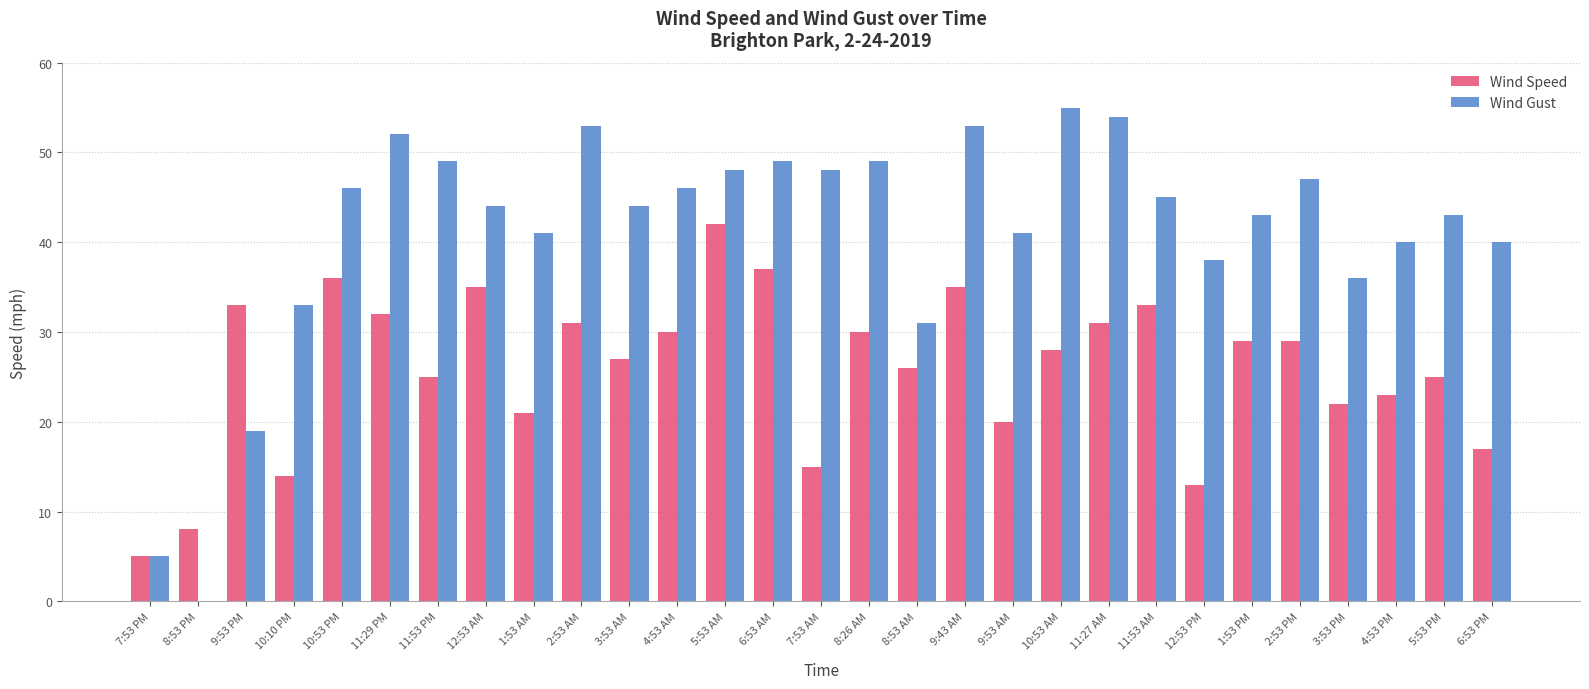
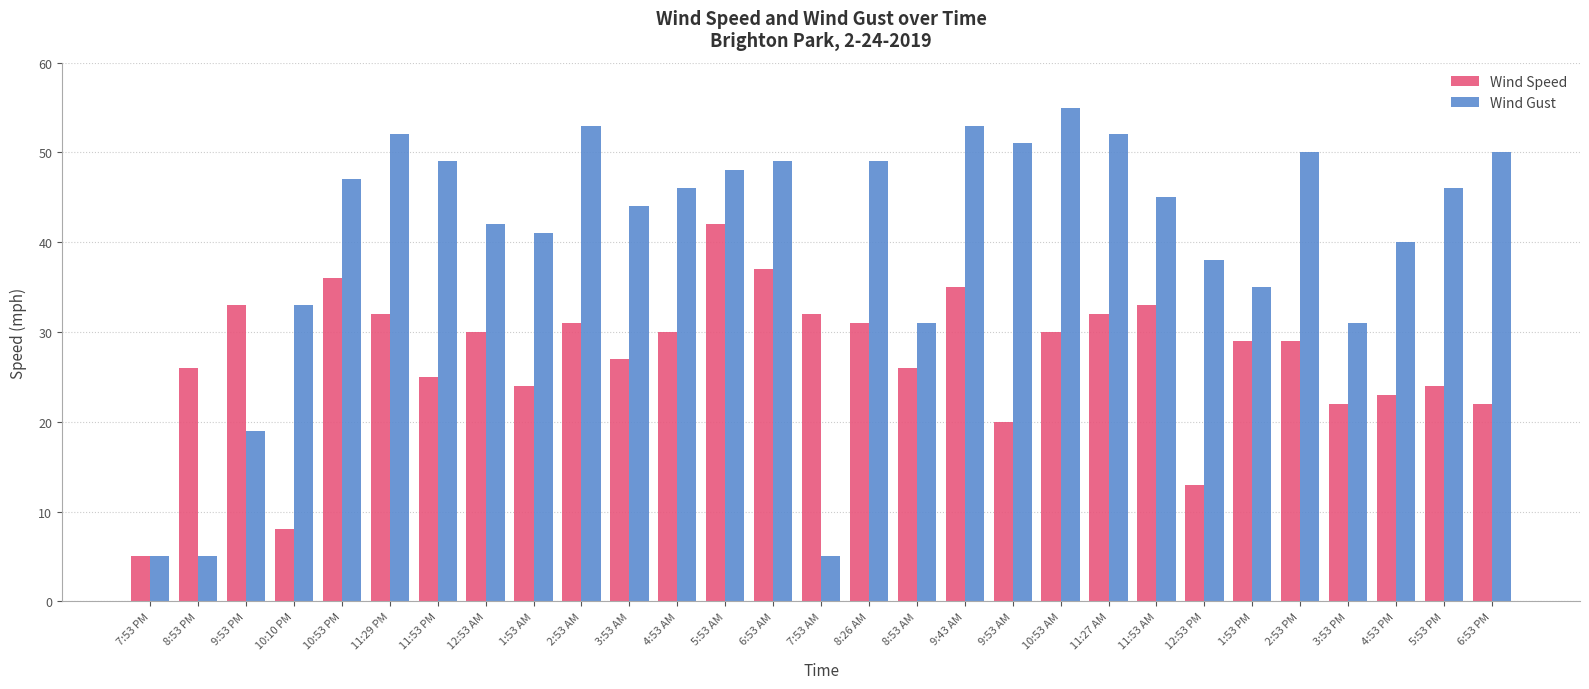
Wind Speed, 8:53 PM: 8 -> 26
Wind Gust, 8:53 PM: 0 -> 5
Wind Speed, 10:10 PM: 14 -> 8
Wind Gust, 10:53 PM: 46 -> 47
Wind Speed, 12:53 AM: 35 -> 30
Wind Gust, 12:53 AM: 44 -> 42
Wind Speed, 1:53 AM: 21 -> 24
Wind Speed, 7:53 AM: 15 -> 32
Wind Gust, 7:53 AM: 48 -> 5
Wind Speed, 8:26 AM: 30 -> 31
Wind Gust, 9:53 AM: 41 -> 51
Wind Speed, 10:53 AM: 28 -> 30
Wind Speed, 11:27 AM: 31 -> 32
Wind Gust, 11:27 AM: 54 -> 52
Wind Gust, 1:53 PM: 43 -> 35
Wind Gust, 2:53 PM: 47 -> 50
Wind Gust, 3:53 PM: 36 -> 31
Wind Speed, 5:53 PM: 25 -> 24
Wind Gust, 5:53 PM: 43 -> 46
Wind Speed, 6:53 PM: 17 -> 22
Wind Gust, 6:53 PM: 40 -> 50
